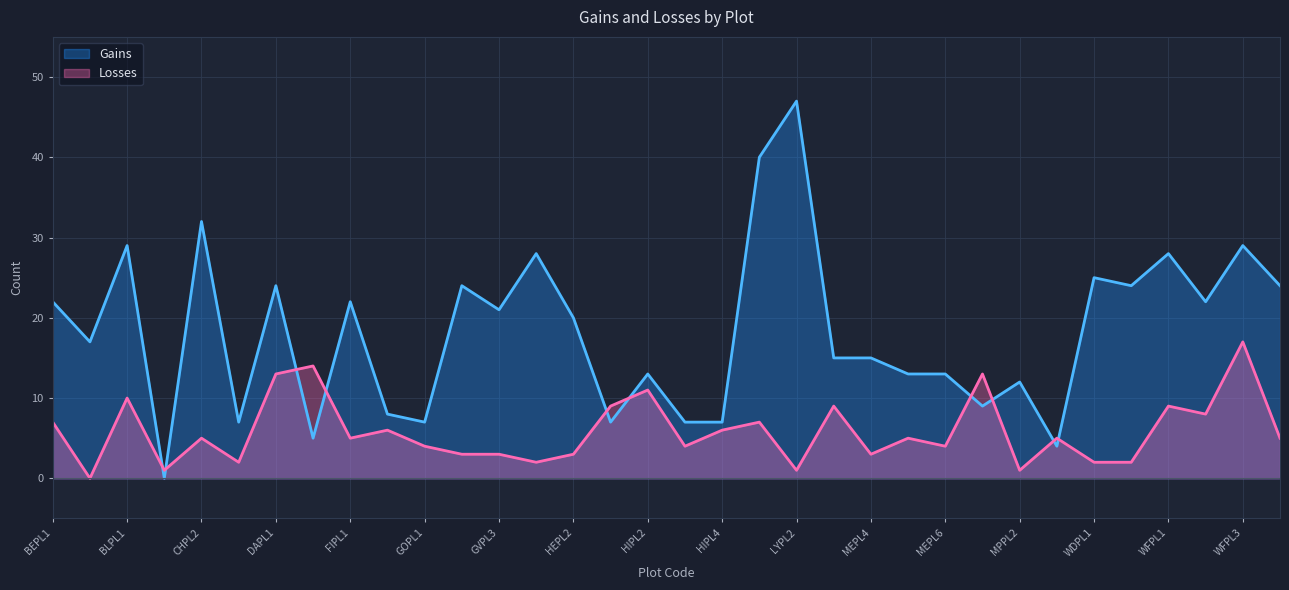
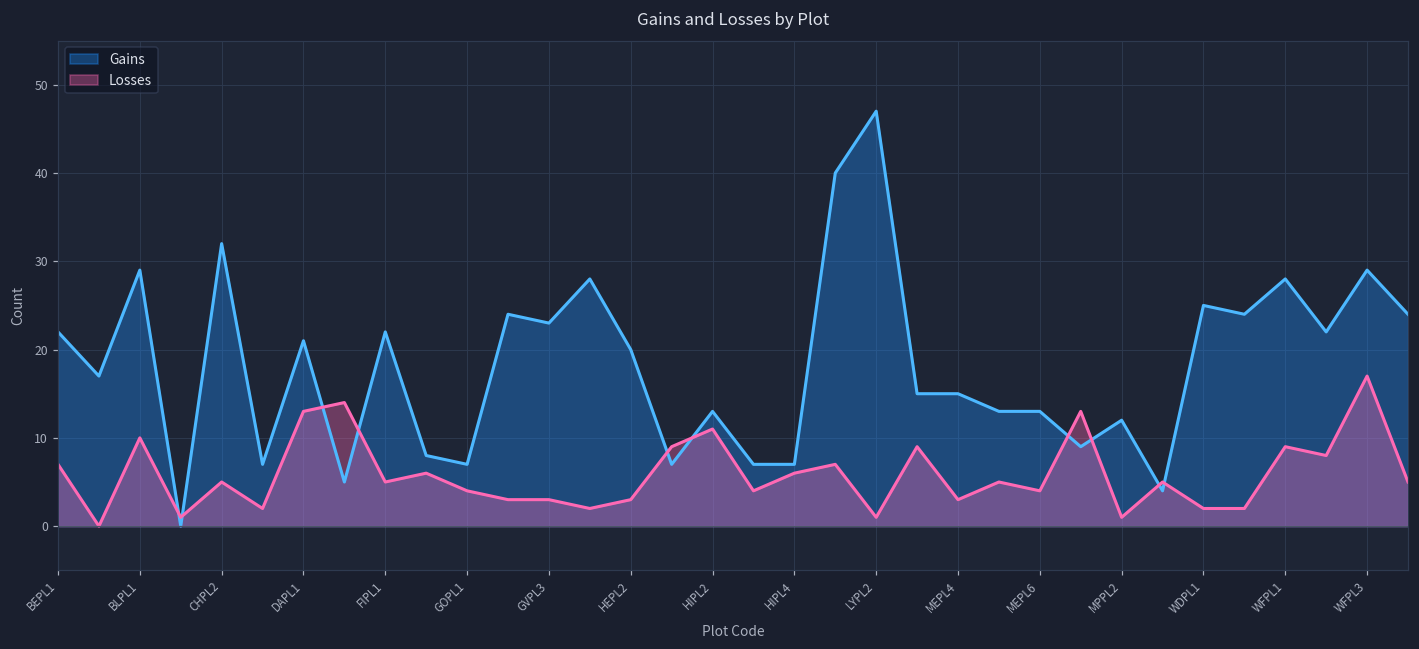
Gains, DAPL1: 24 -> 21
Gains, GVPL3: 21 -> 23
